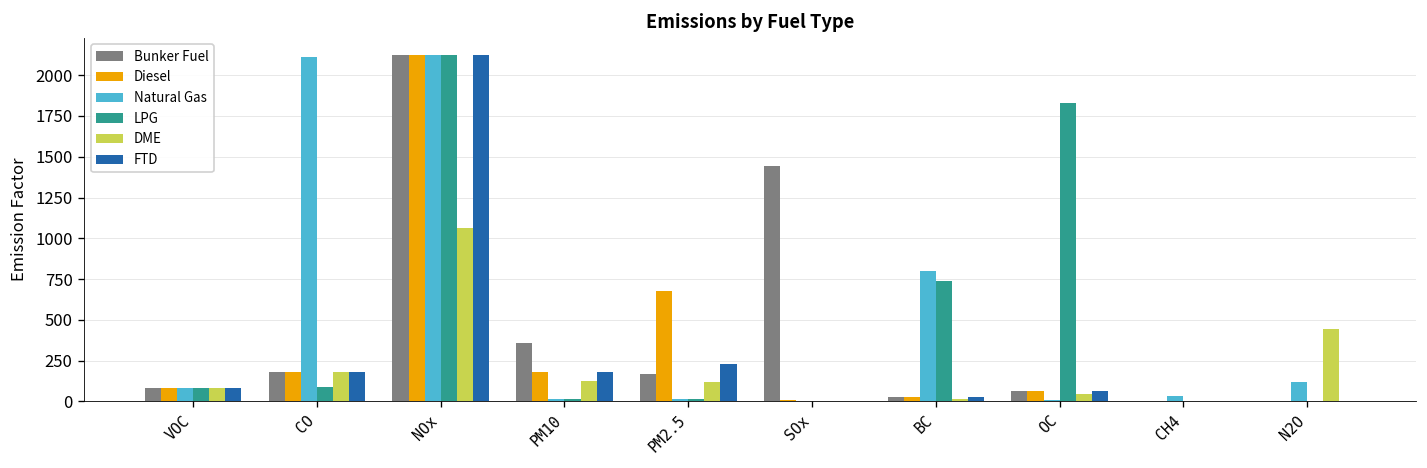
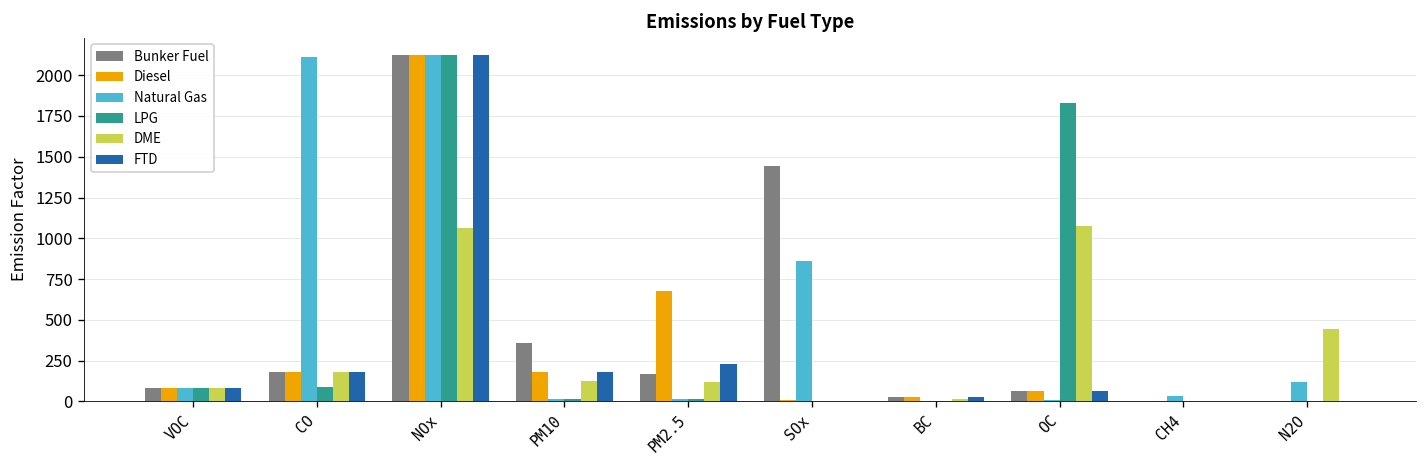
Natural Gas, SOx: 0 -> 860
Natural Gas, BC: 800 -> 0
LPG, BC: 740 -> 0
DME, OC: 50 -> 1080
